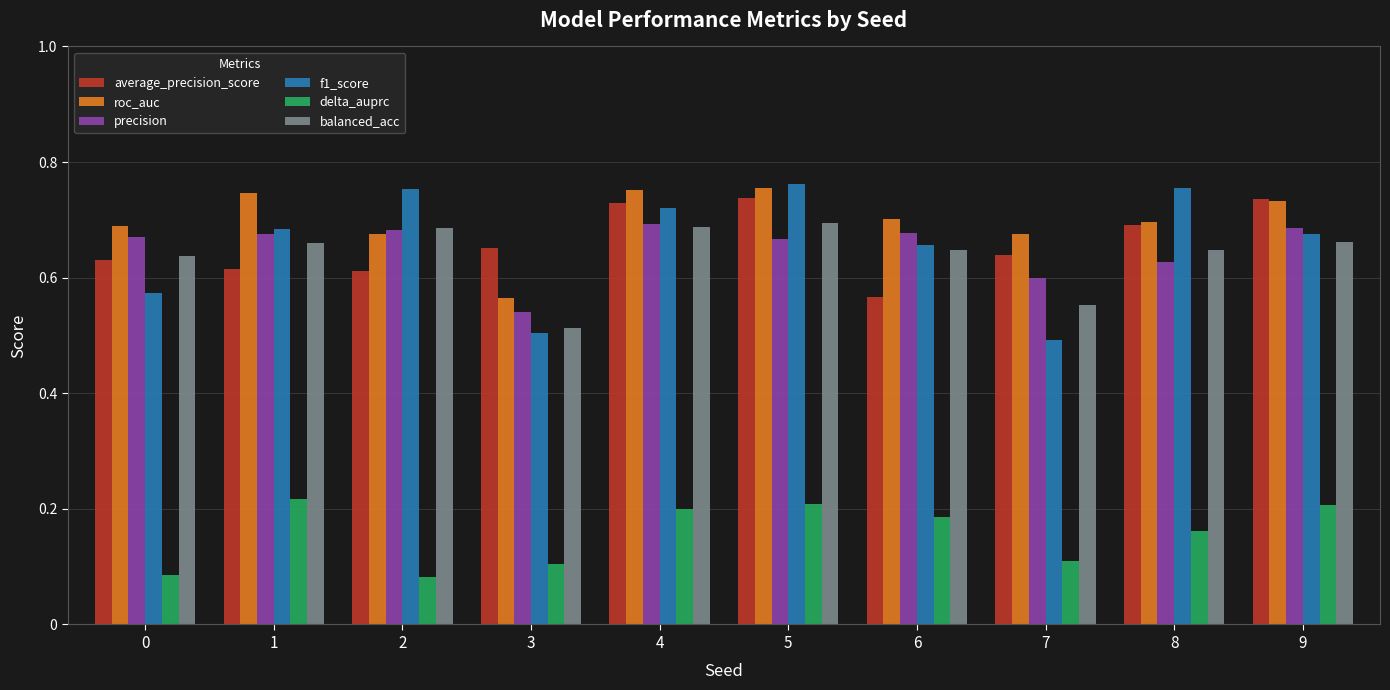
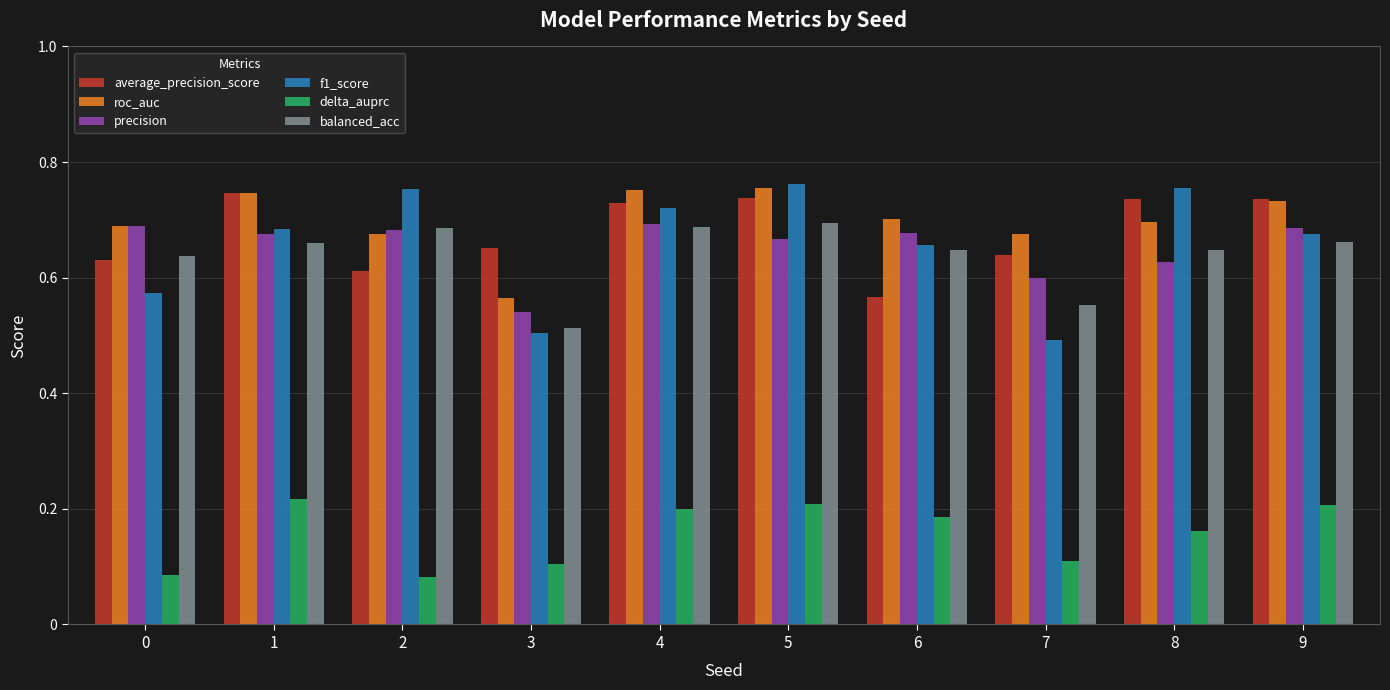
precision, 0: 0.67 -> 0.69
average_precision_score, 1: 0.61 -> 0.75
average_precision_score, 8: 0.69 -> 0.74
